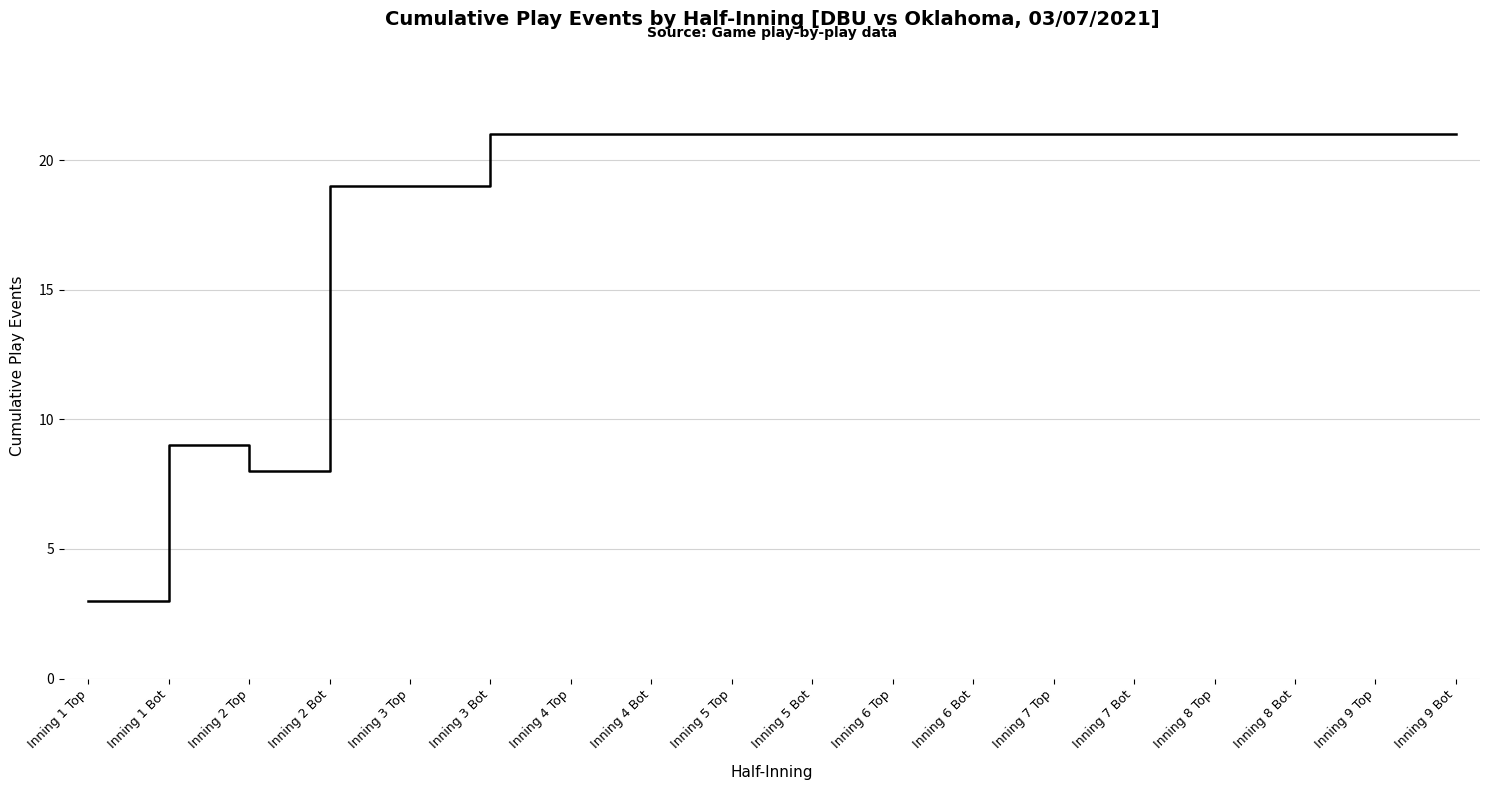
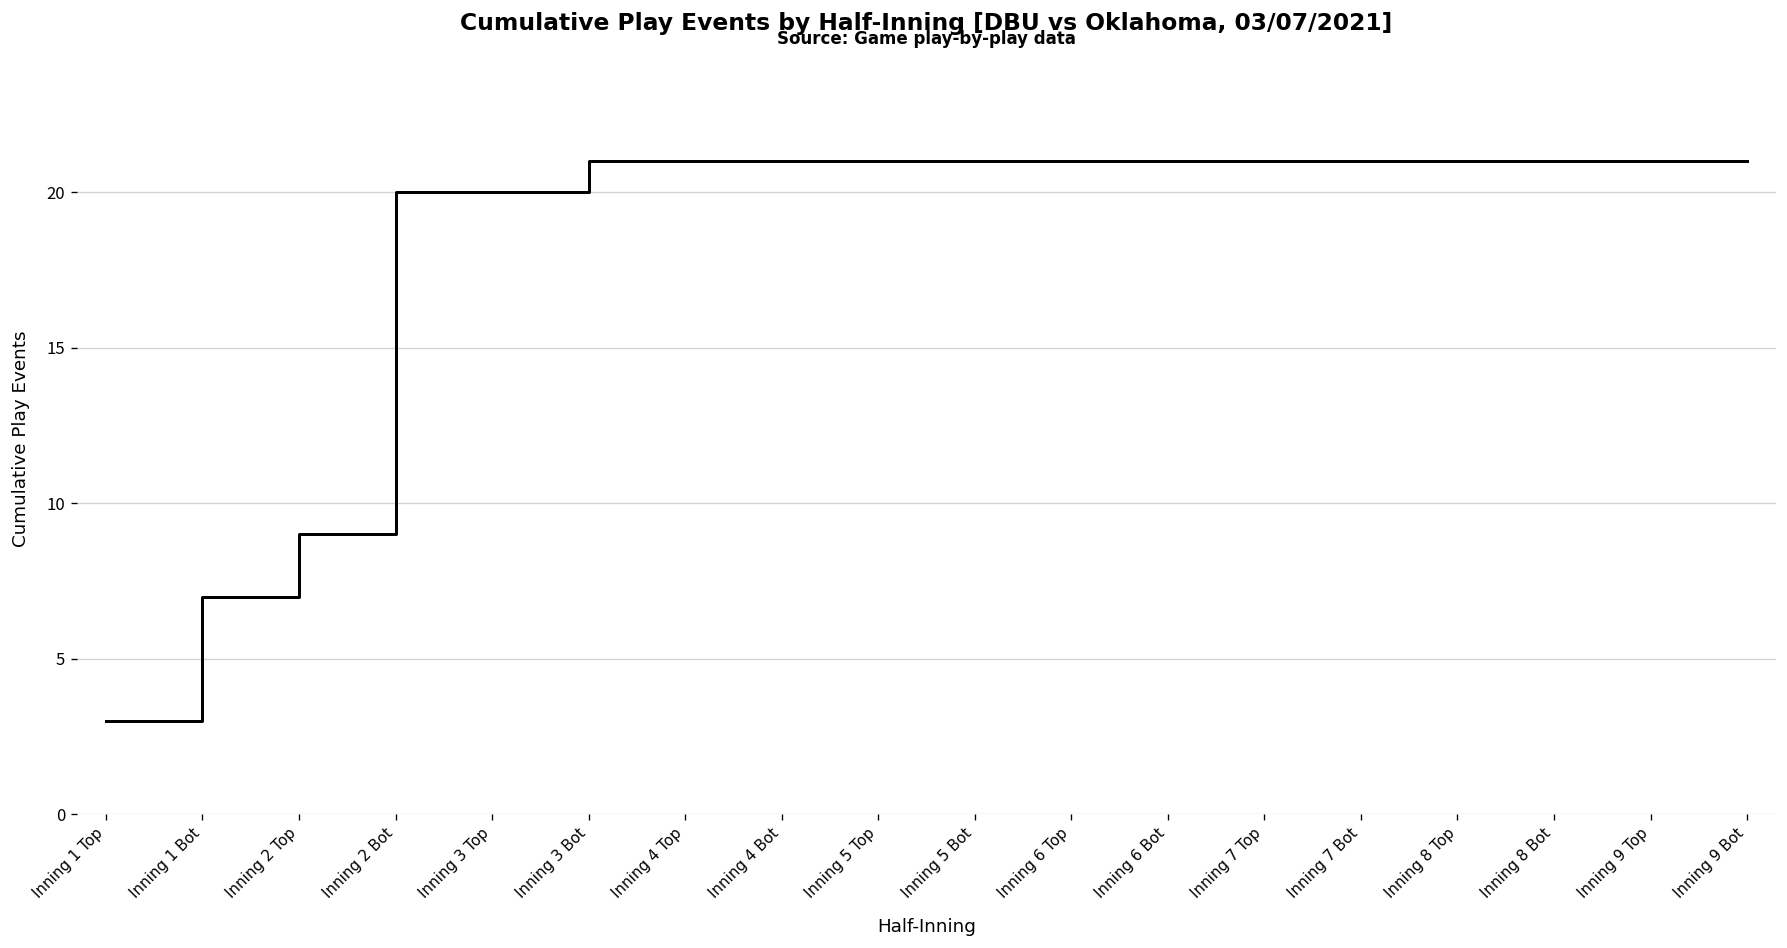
Inning 1 Bot: 9 -> 7
Inning 2 Top: 8 -> 9
Inning 2 Bot: 19 -> 20
Inning 3 Top: 19 -> 20
